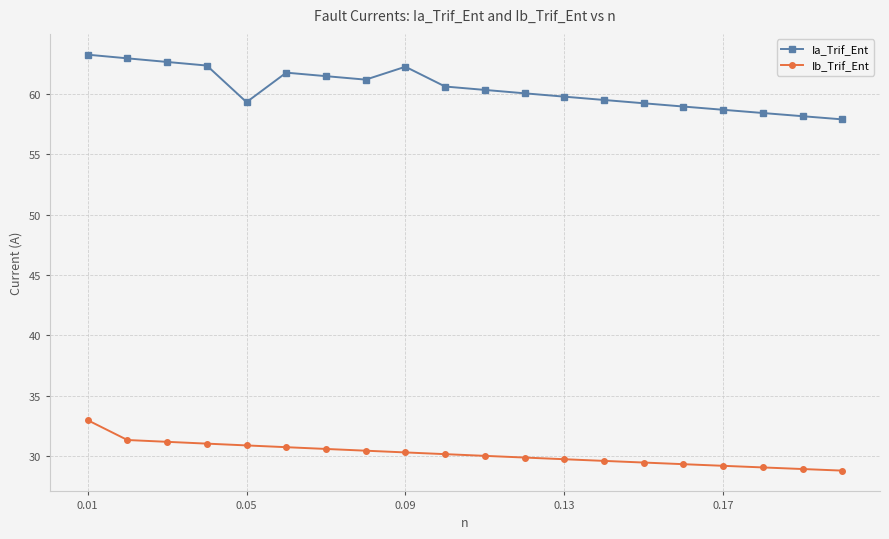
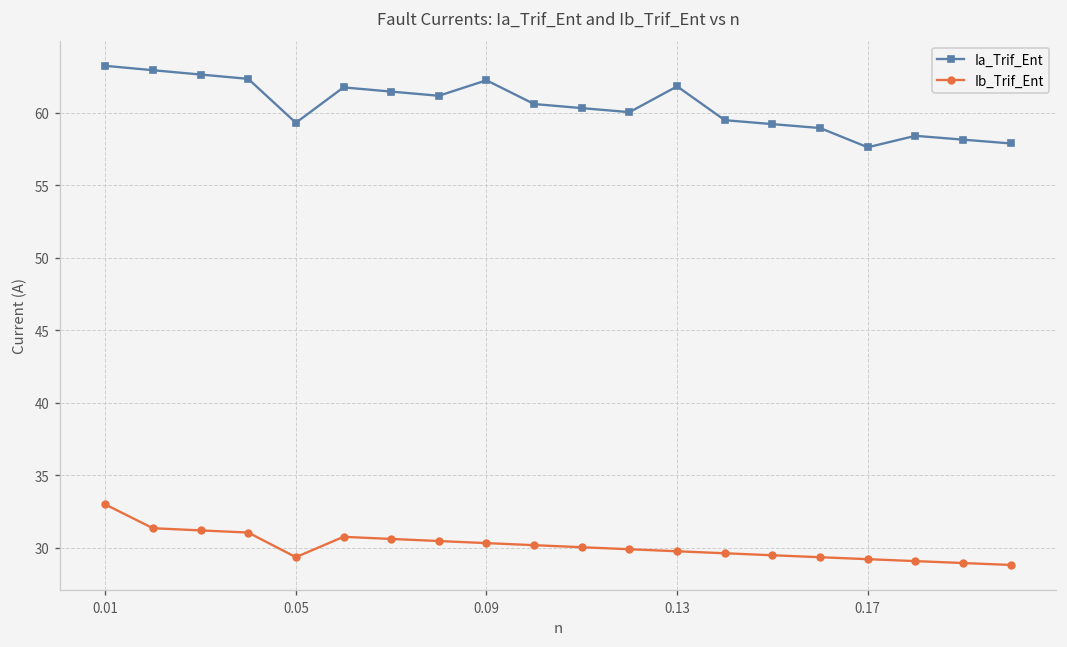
Ib_Trif_Ent, 0.05: 30.9 -> 29.3
Ia_Trif_Ent, 0.13: 59.8 -> 61.8
Ia_Trif_Ent, 0.17: 58.7 -> 57.6
